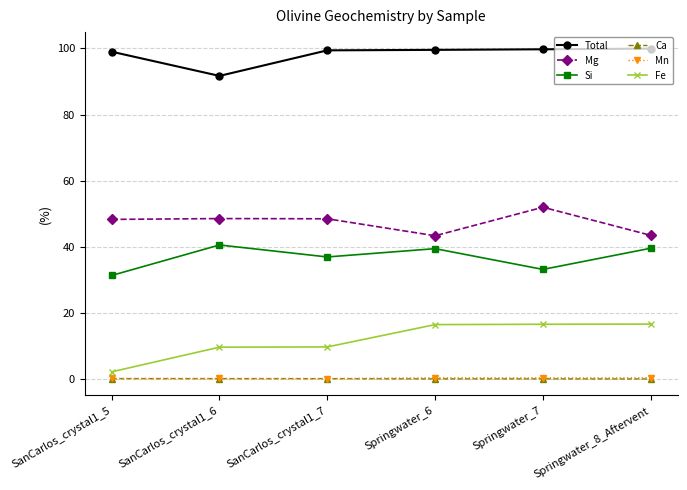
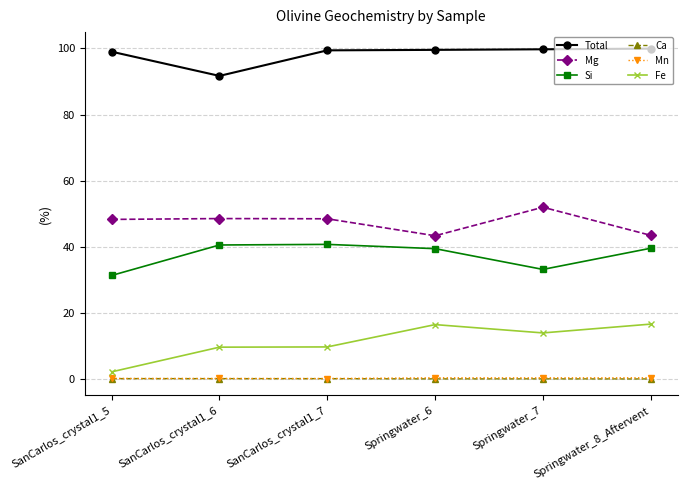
Si, SanCarlos_crystal1_7: 37 -> 41
Fe, Springwater_7: 17 -> 14
